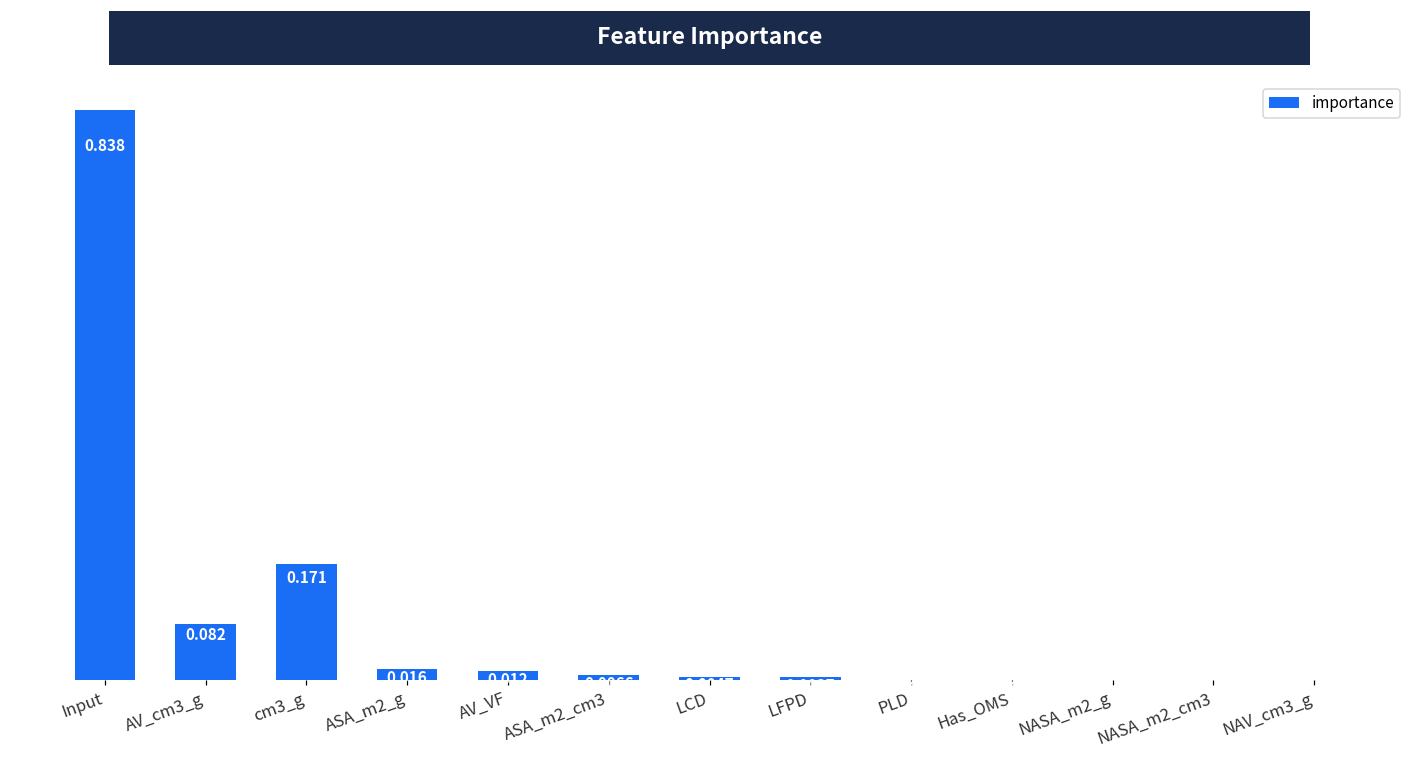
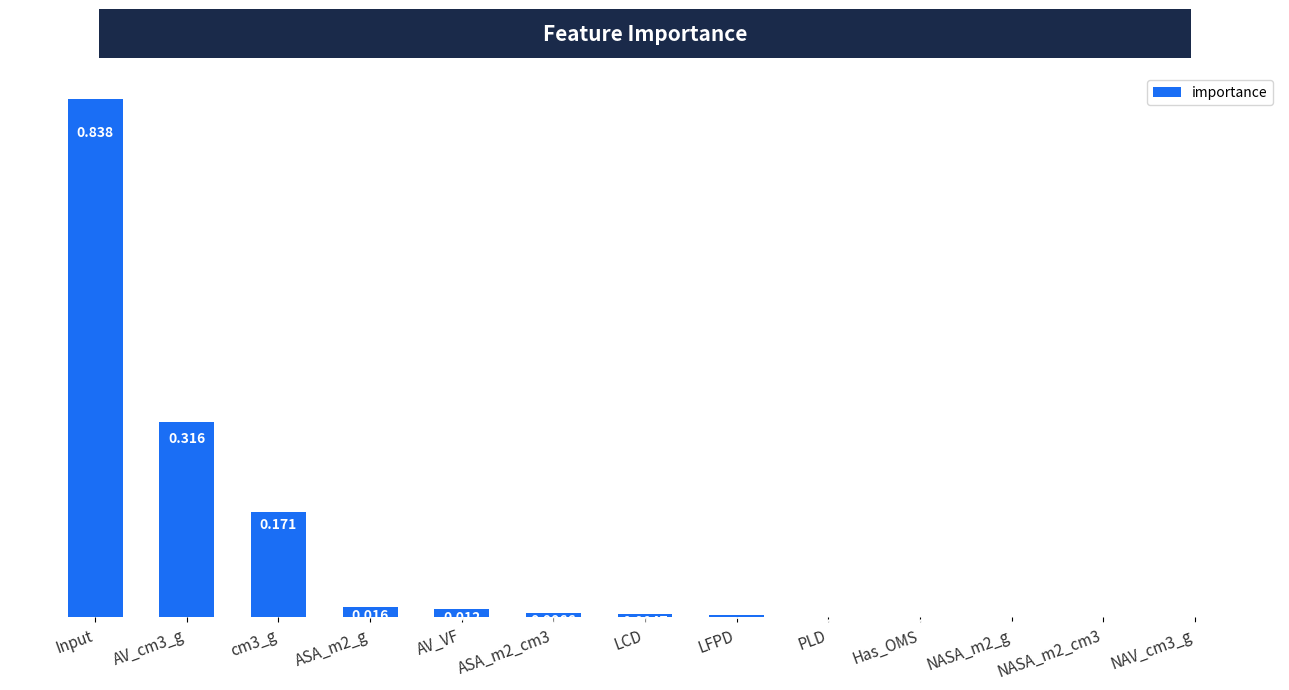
AV_cm3_g: 0.082 -> 0.316
